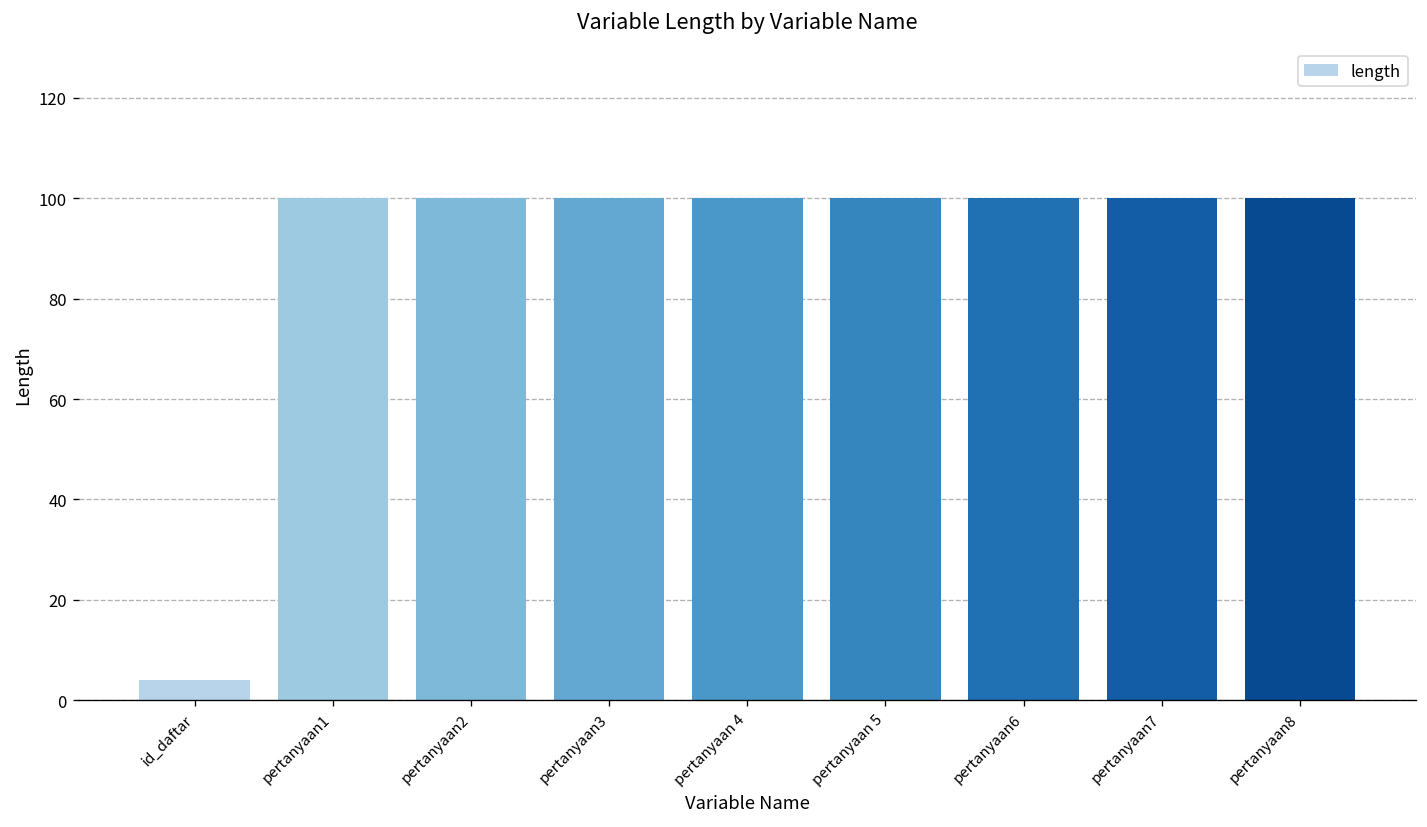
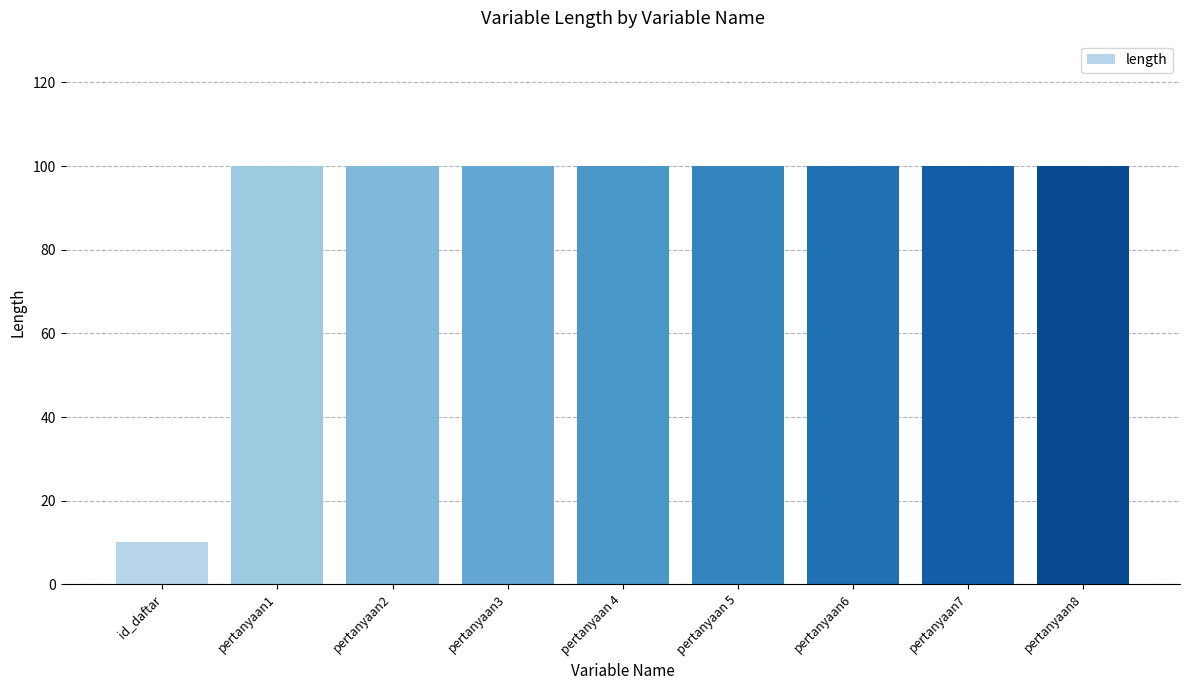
id_daftar: 4 -> 10
